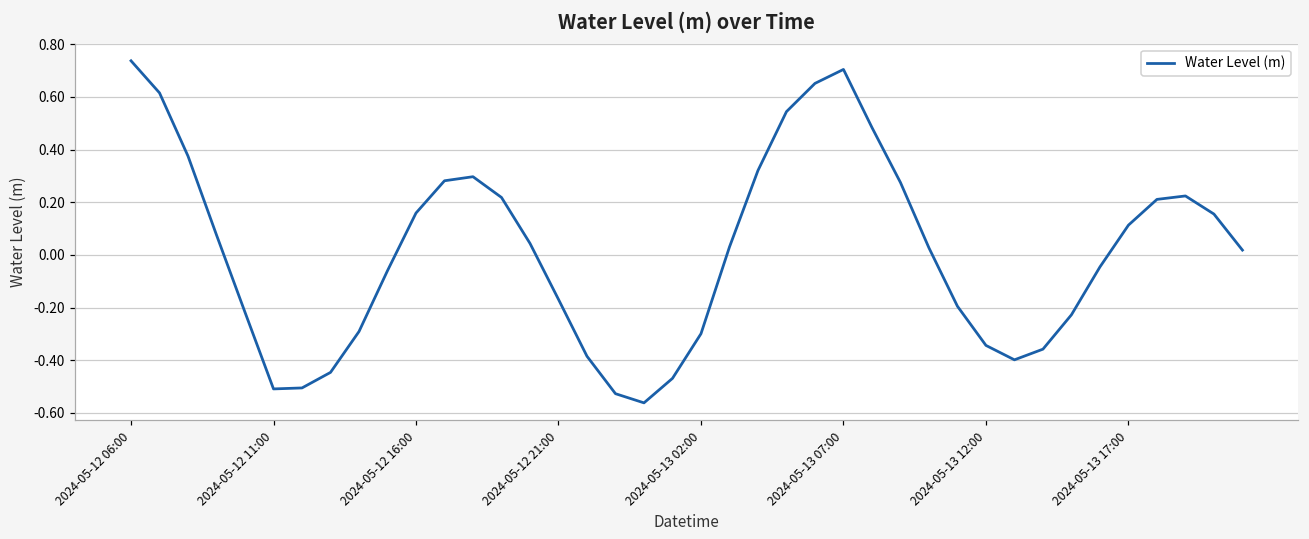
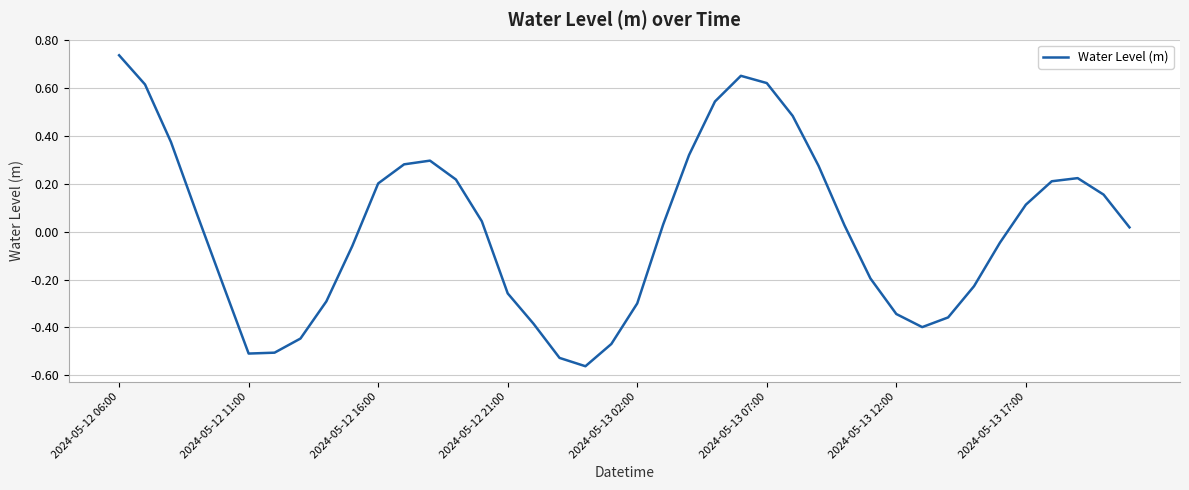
2024-05-12 16:00: 0.16 -> 0.20
2024-05-12 21:00: -0.17 -> -0.26
2024-05-13 07:00: 0.70 -> 0.62
